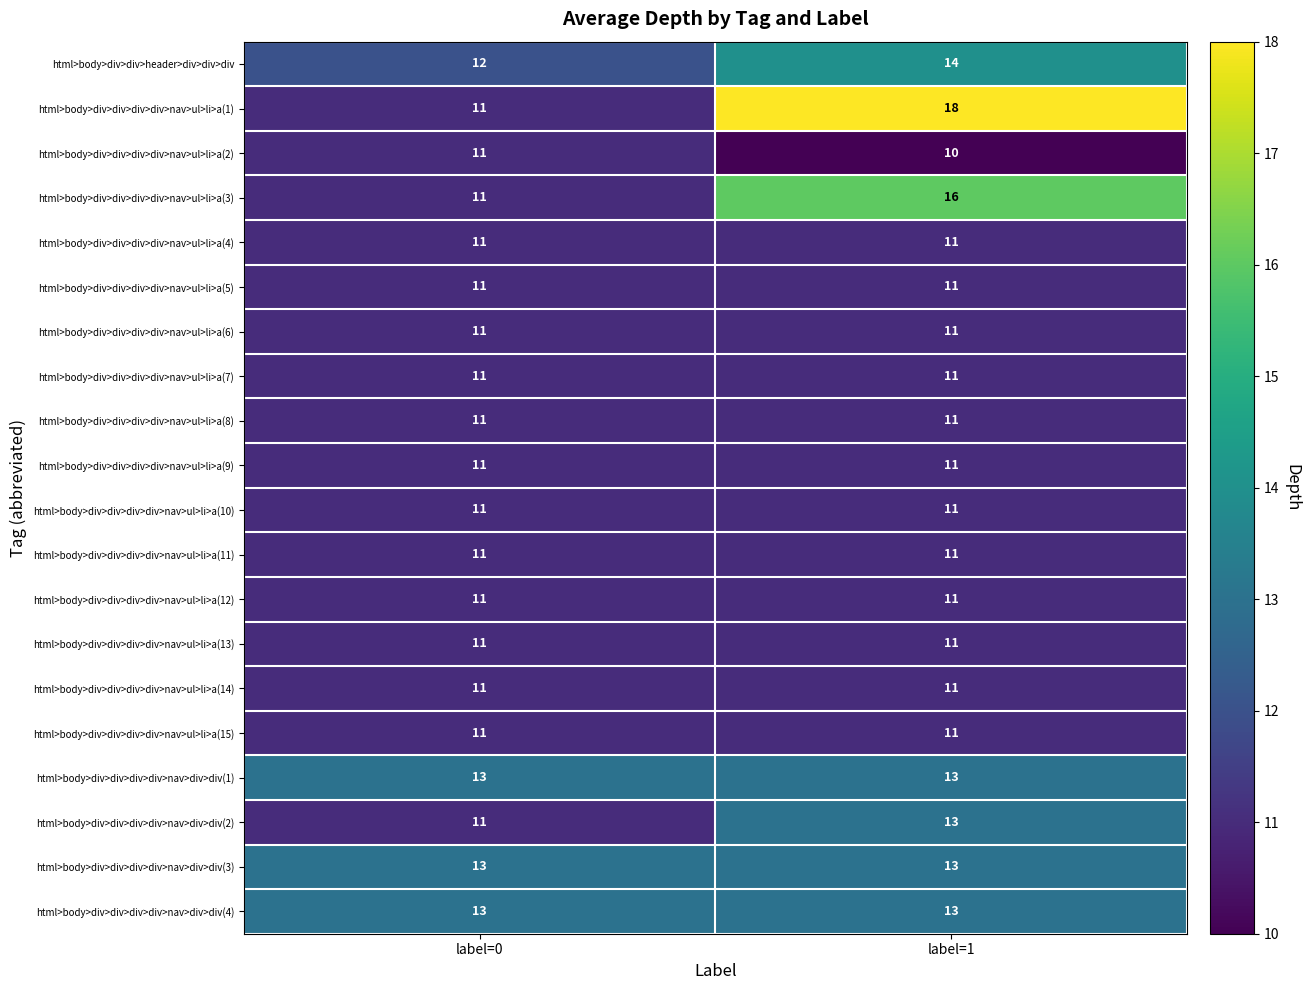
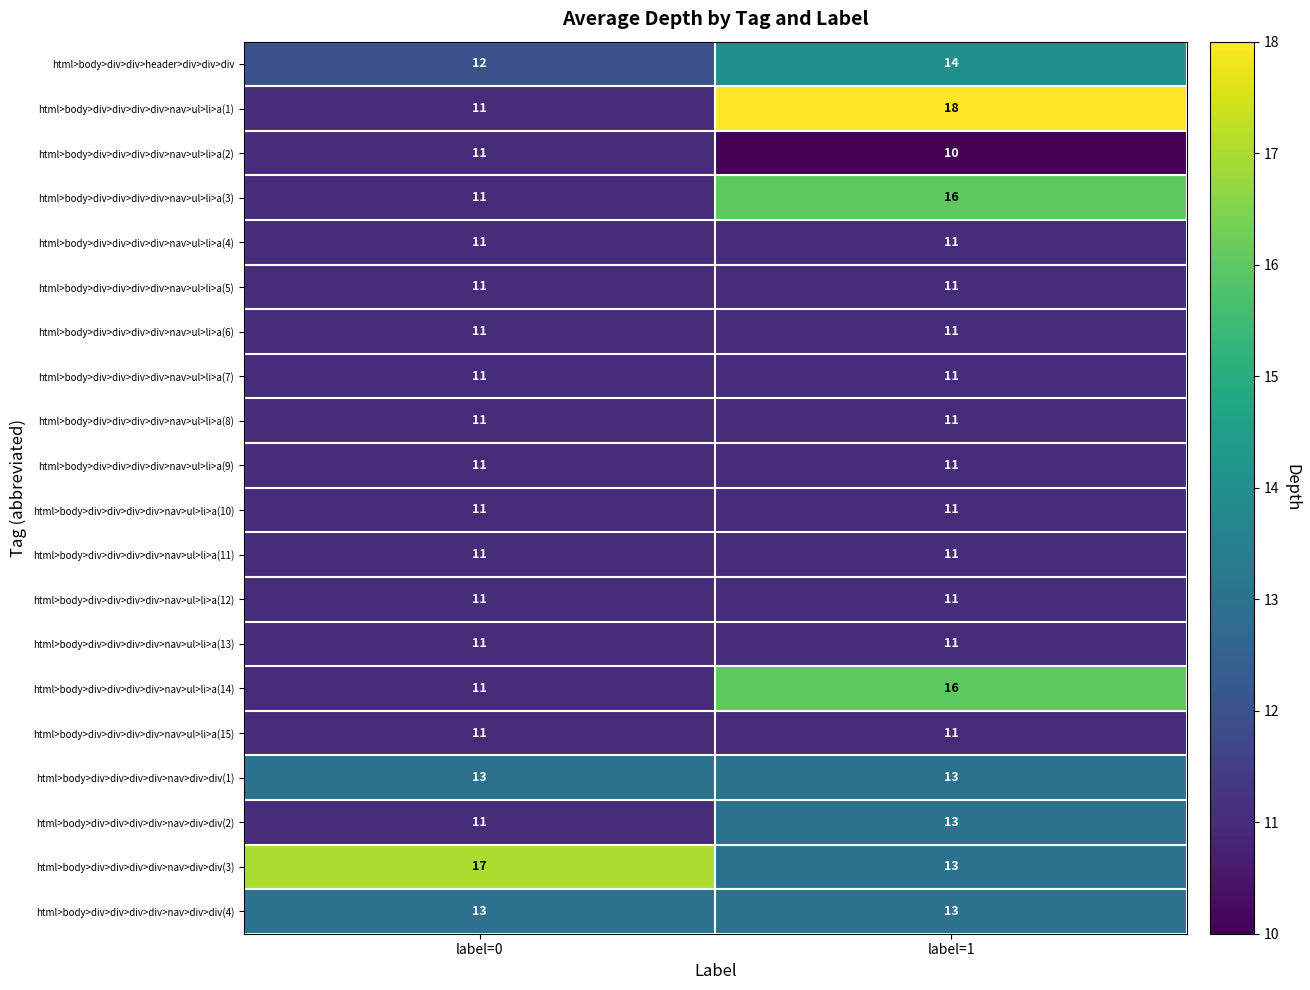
html>body>div>div>div>div>nav>ul>li>a(14), label=1: 11 -> 16
html>body>div>div>div>div>nav>div>div(3), label=0: 13 -> 17
